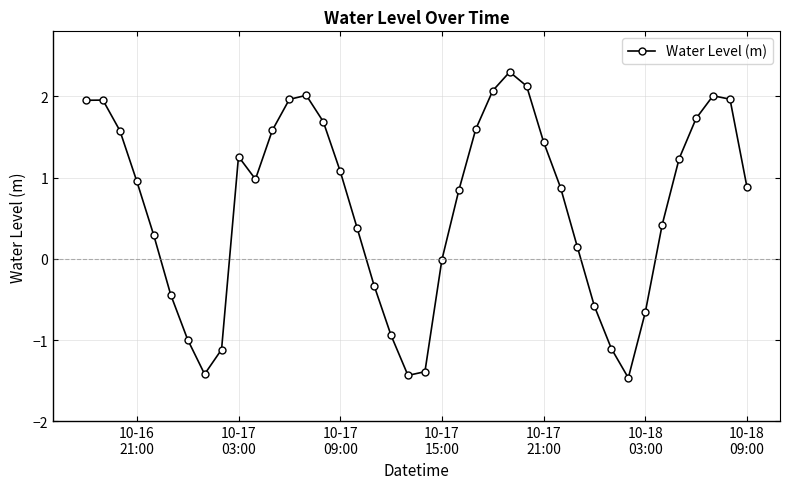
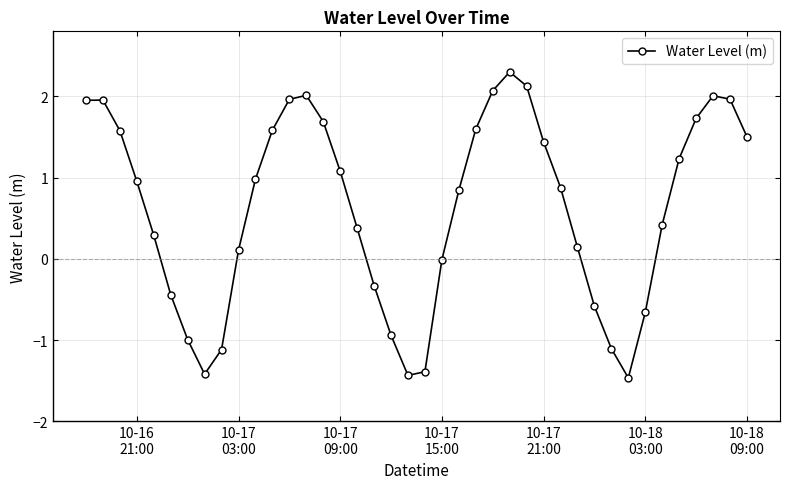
10-17 03:00: 1.3 -> 0.1
10-18 09:00: 0.9 -> 1.5
